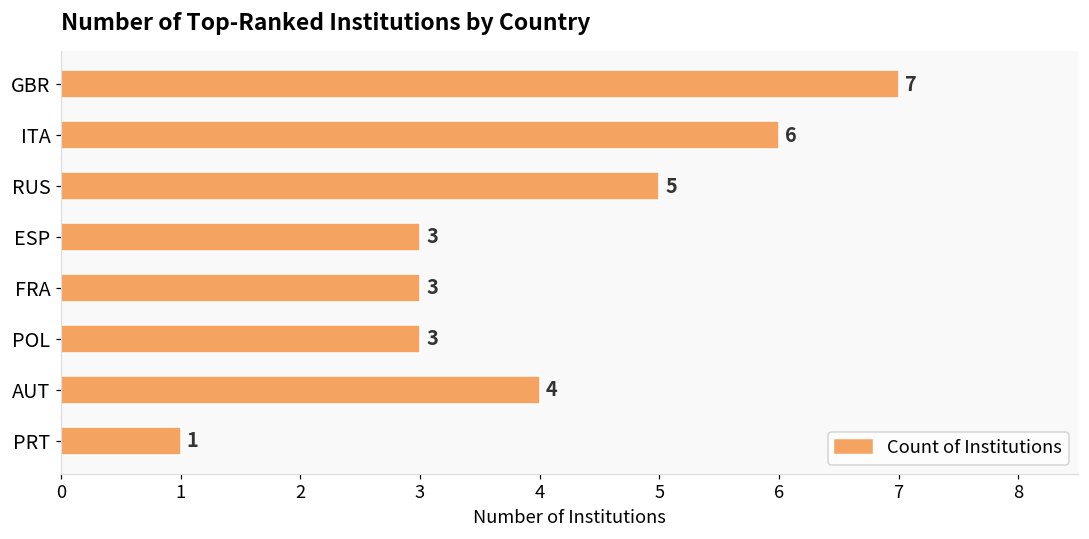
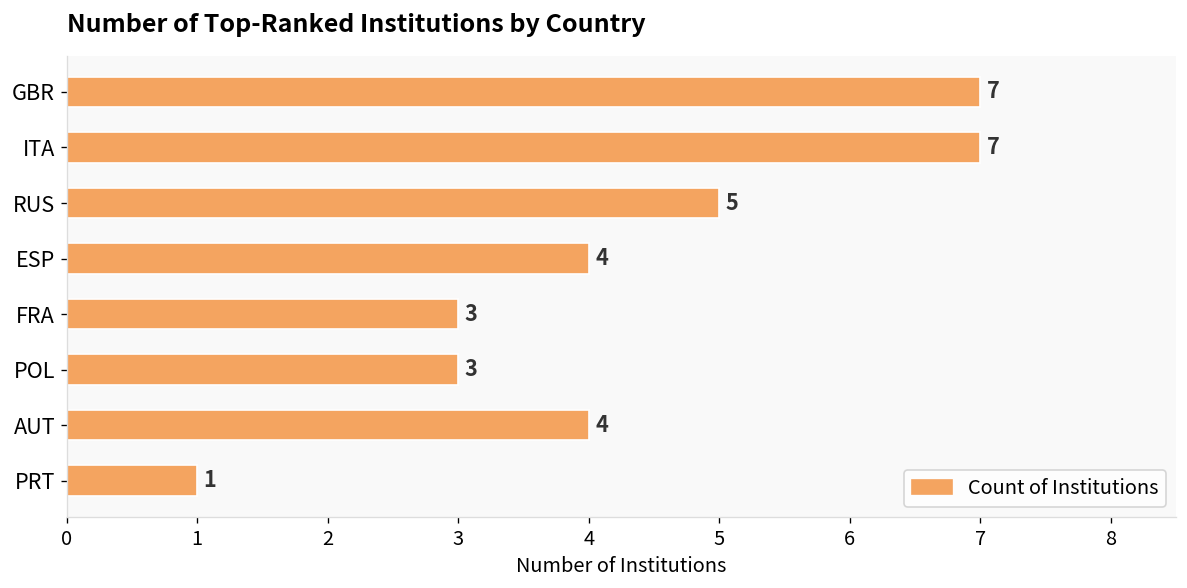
ITA: 6 -> 7
ESP: 3 -> 4
